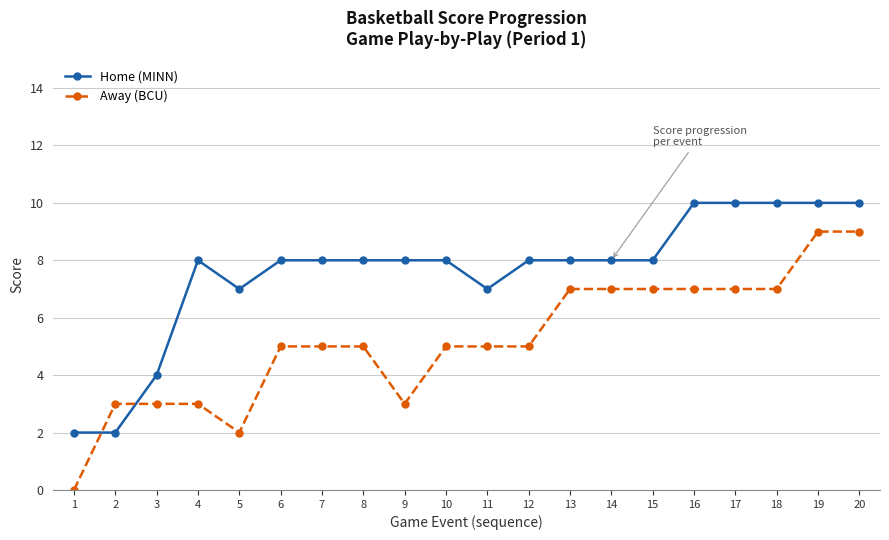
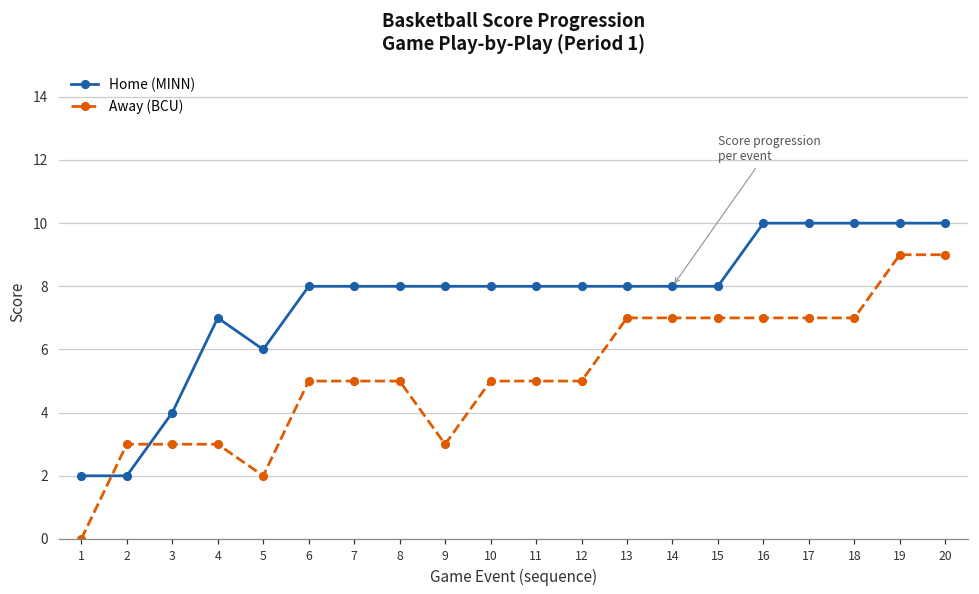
Home (MINN), 4: 8 -> 7
Home (MINN), 5: 7 -> 6
Home (MINN), 11: 7 -> 8
